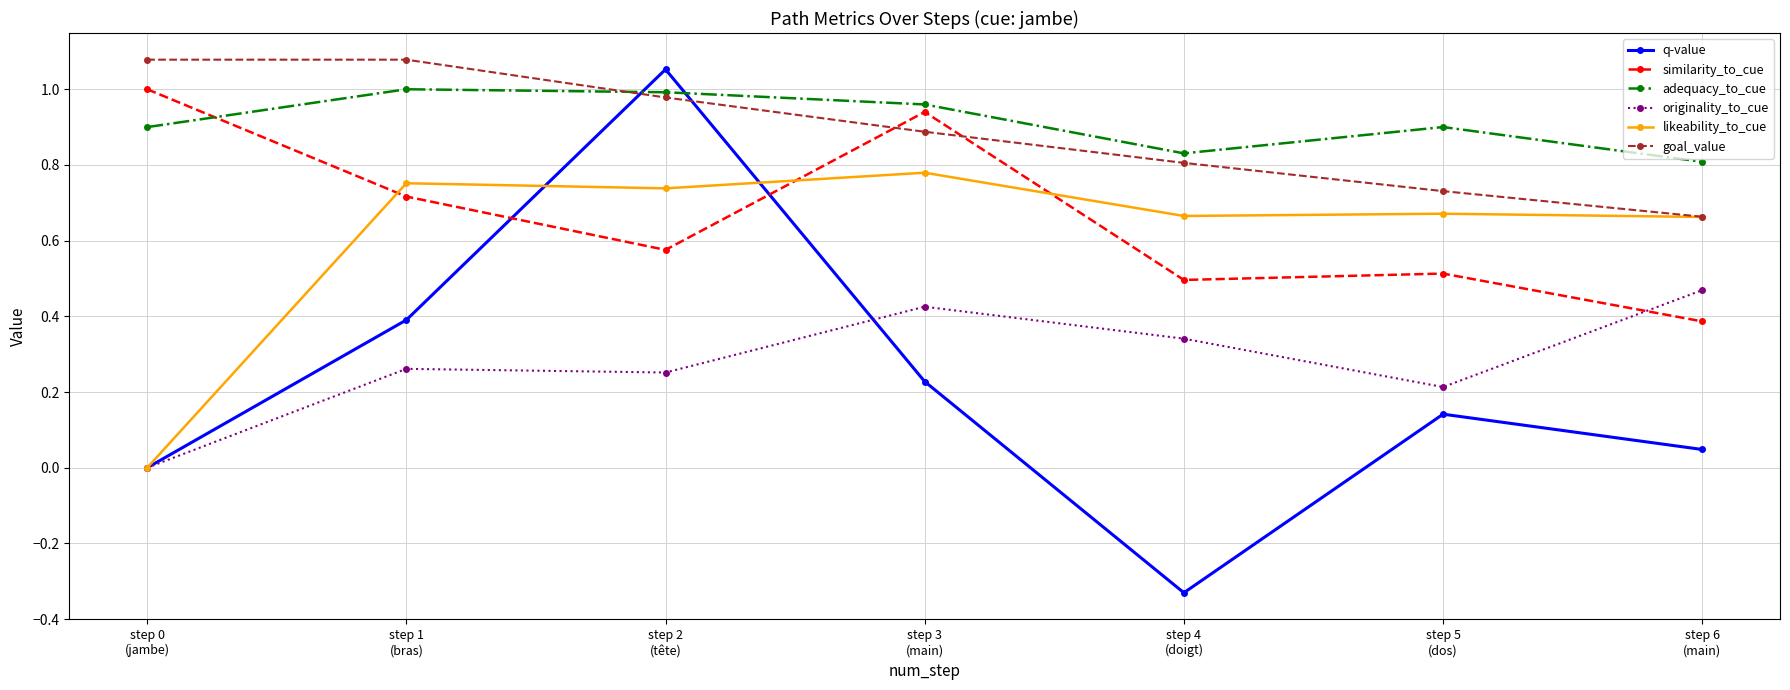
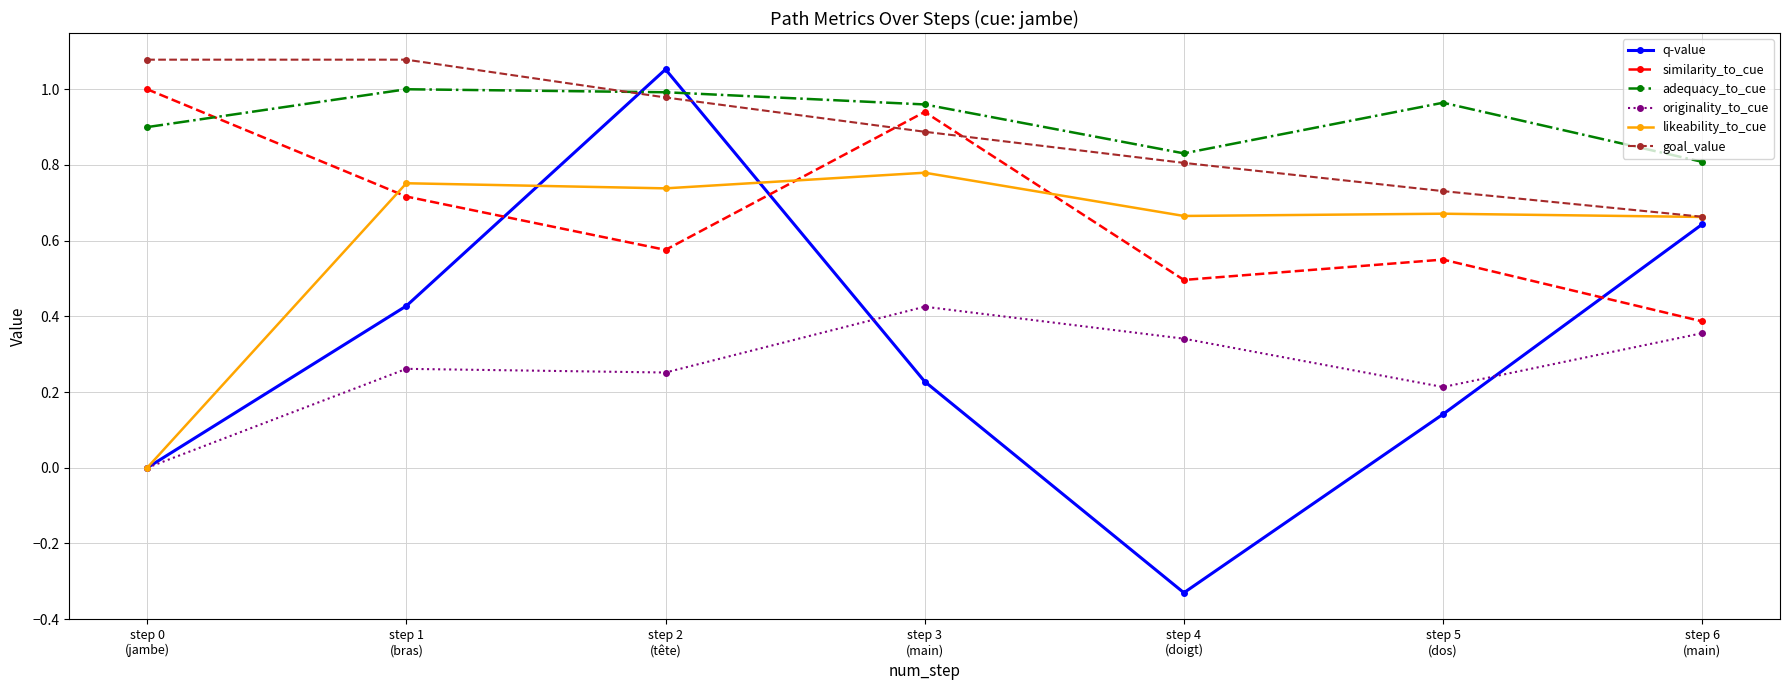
q-value, step 1 (bras): 0.39 -> 0.43
similarity_to_cue, step 5 (dos): 0.51 -> 0.55
adequacy_to_cue, step 5 (dos): 0.90 -> 0.96
q-value, step 6 (main): 0.05 -> 0.64
originality_to_cue, step 6 (main): 0.47 -> 0.36
